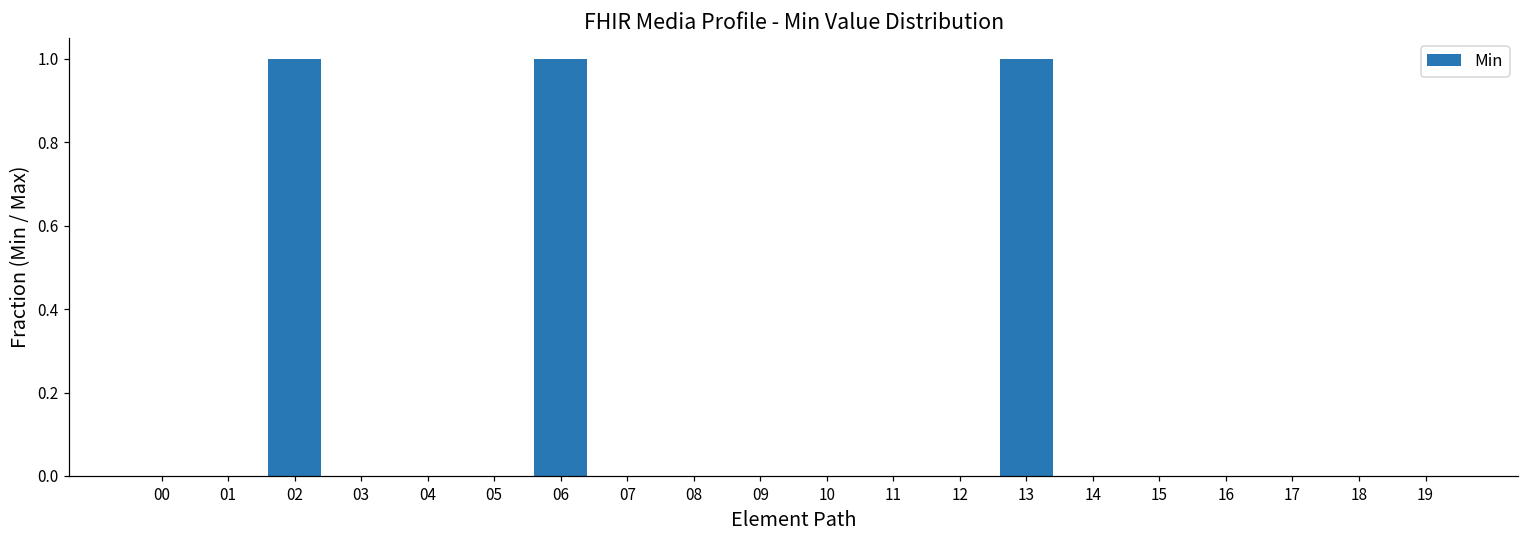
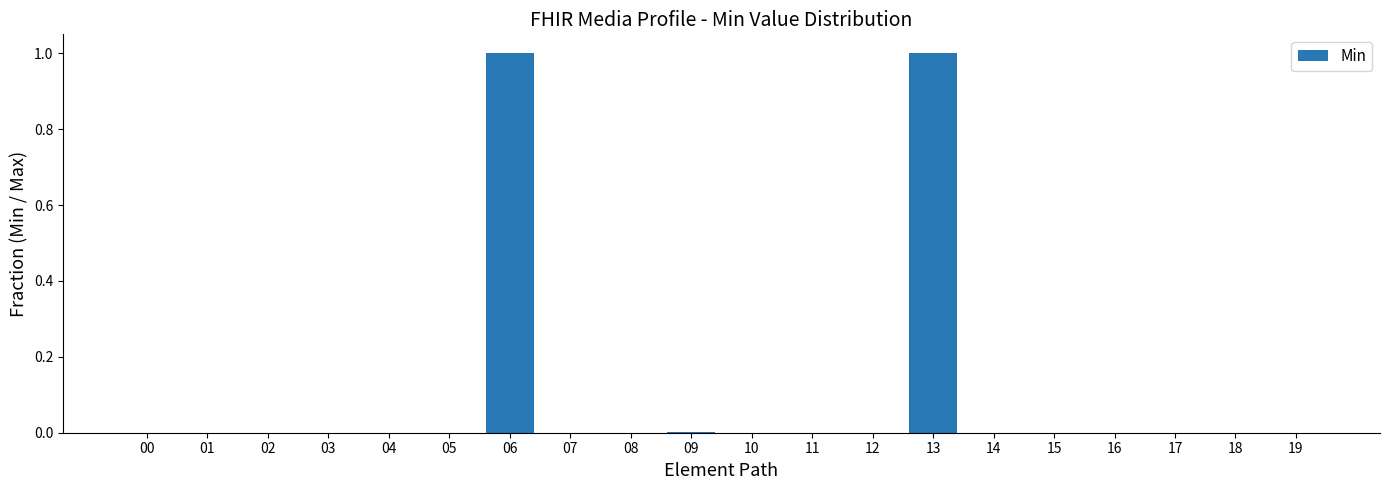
02: 1 -> 0
